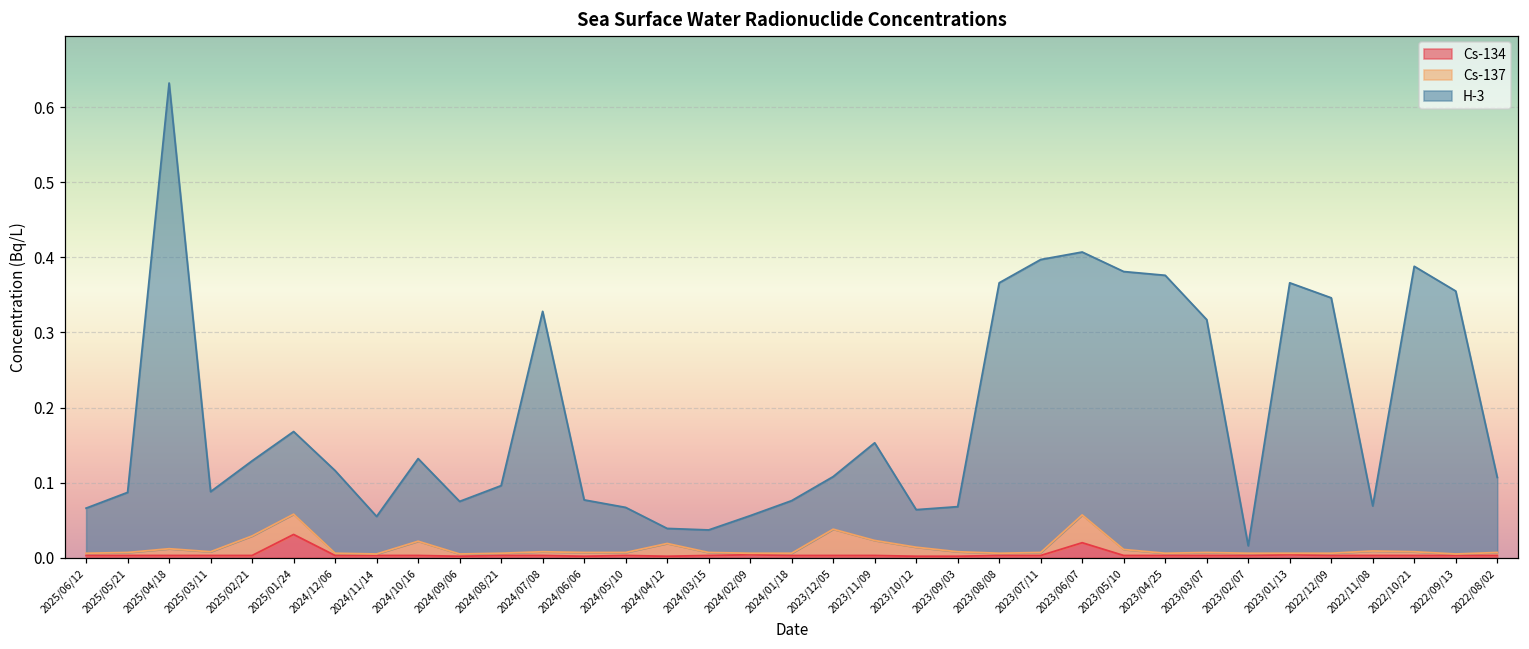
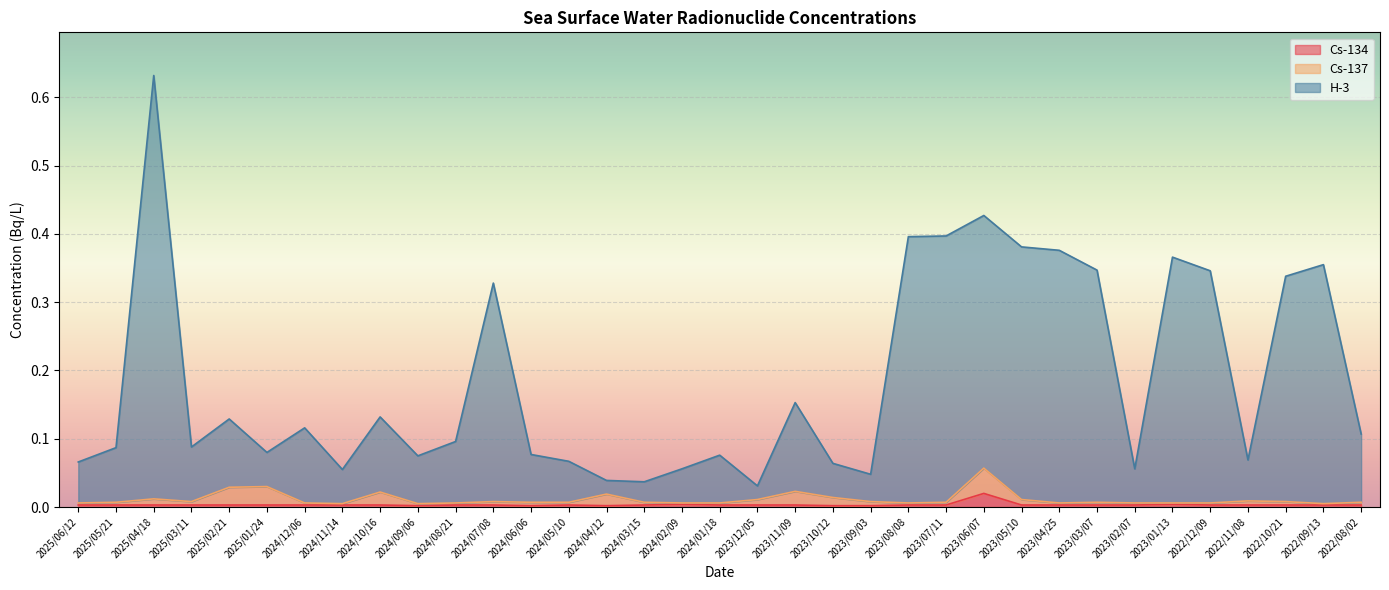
Cs-134, 2025/01/24: 0.03 -> 0.00
H-3, 2025/01/24: 0.11 -> 0.05
Cs-137, 2023/12/05: 0.04 -> 0.01
H-3, 2023/12/05: 0.07 -> 0.02
H-3, 2023/09/03: 0.06 -> 0.04
H-3, 2023/08/08: 0.36 -> 0.39
H-3, 2023/06/07: 0.35 -> 0.37
H-3, 2023/03/07: 0.31 -> 0.34
H-3, 2023/02/07: 0.01 -> 0.05
H-3, 2022/10/21: 0.38 -> 0.33
